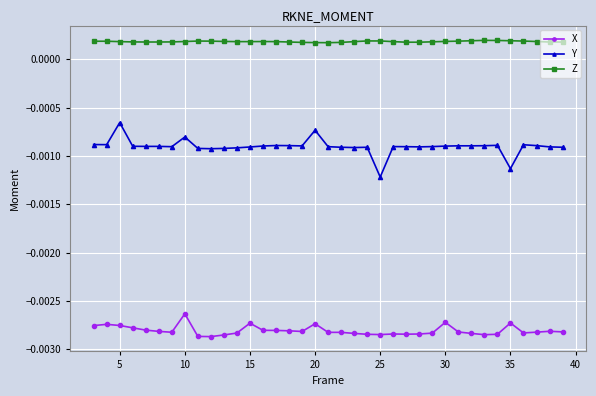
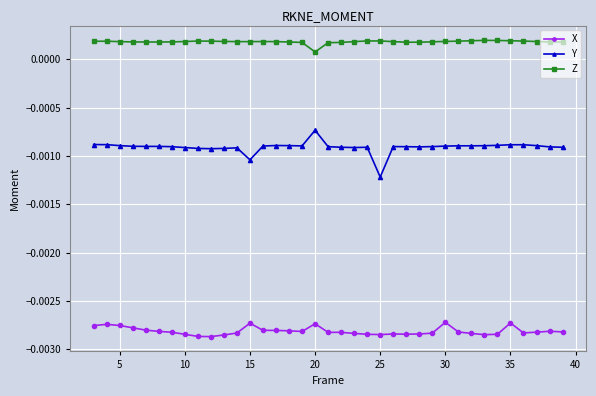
Y, 5: -0.0007 -> -0.0009
X, 10: -0.0026 -> -0.0028
Y, 10: -0.0008 -> -0.0009
Y, 15: -0.0009 -> -0.0010
Z, 20: 0.0002 -> 0.0001
Y, 35: -0.0011 -> -0.0009
